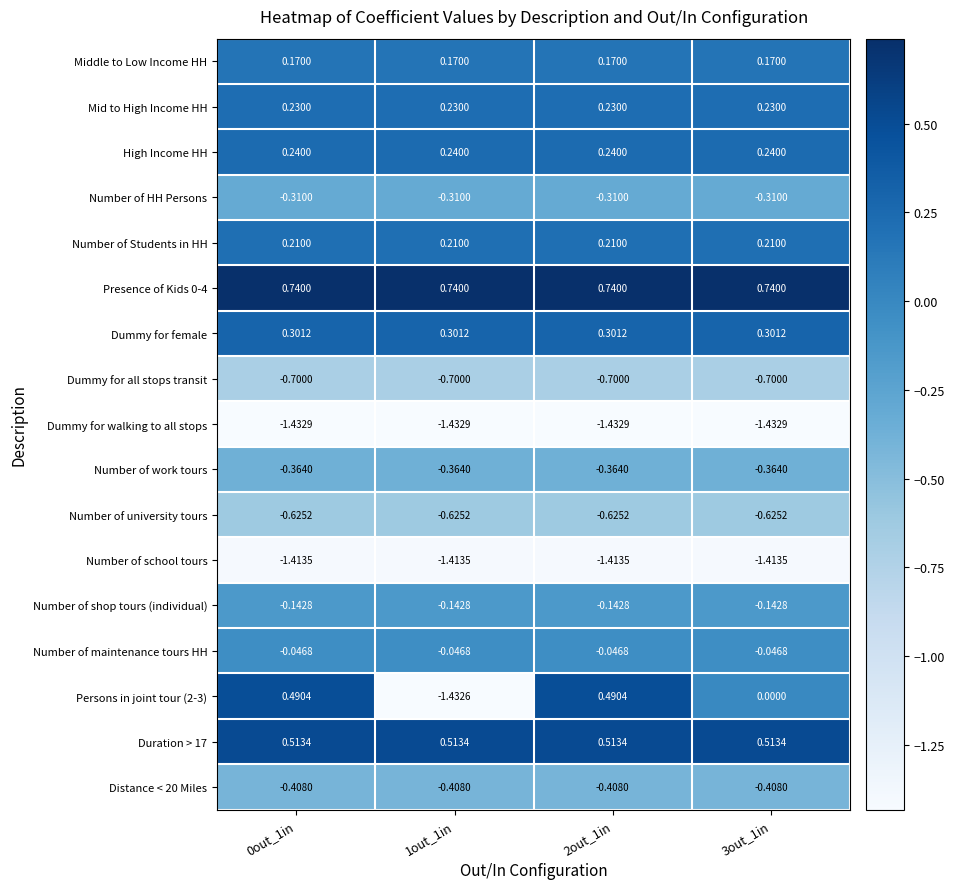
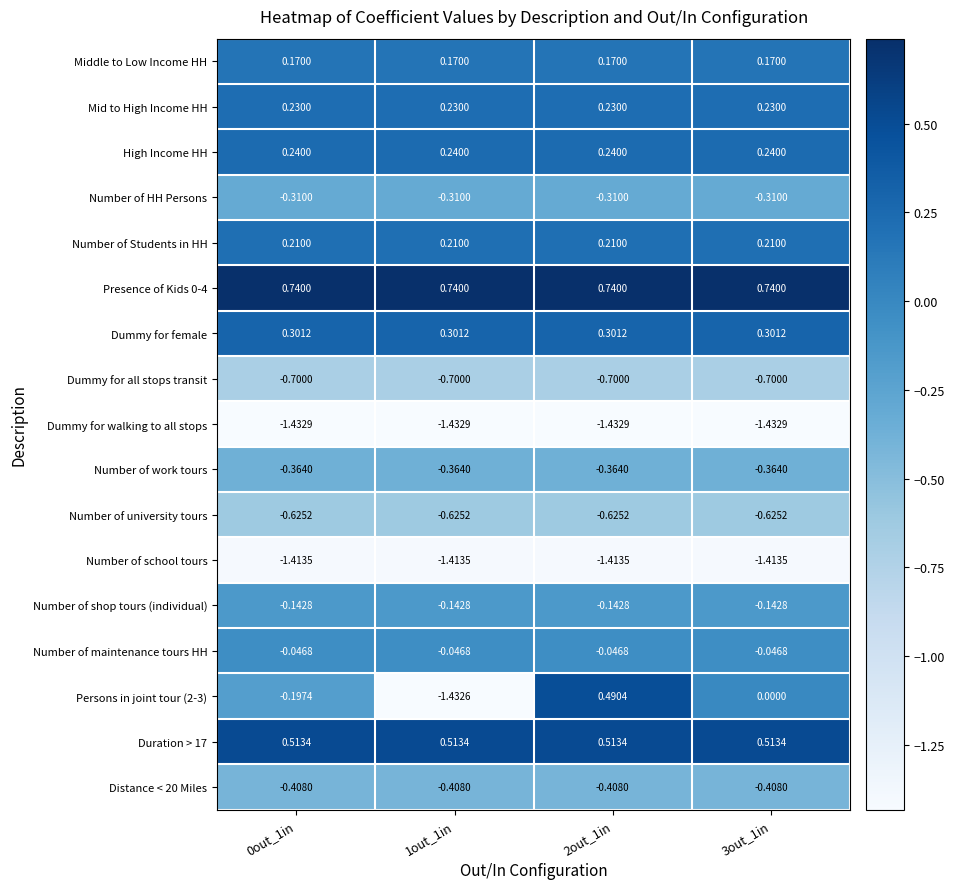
Persons in joint tour (2-3), 0out_1in: 0.4904 -> -0.1974
